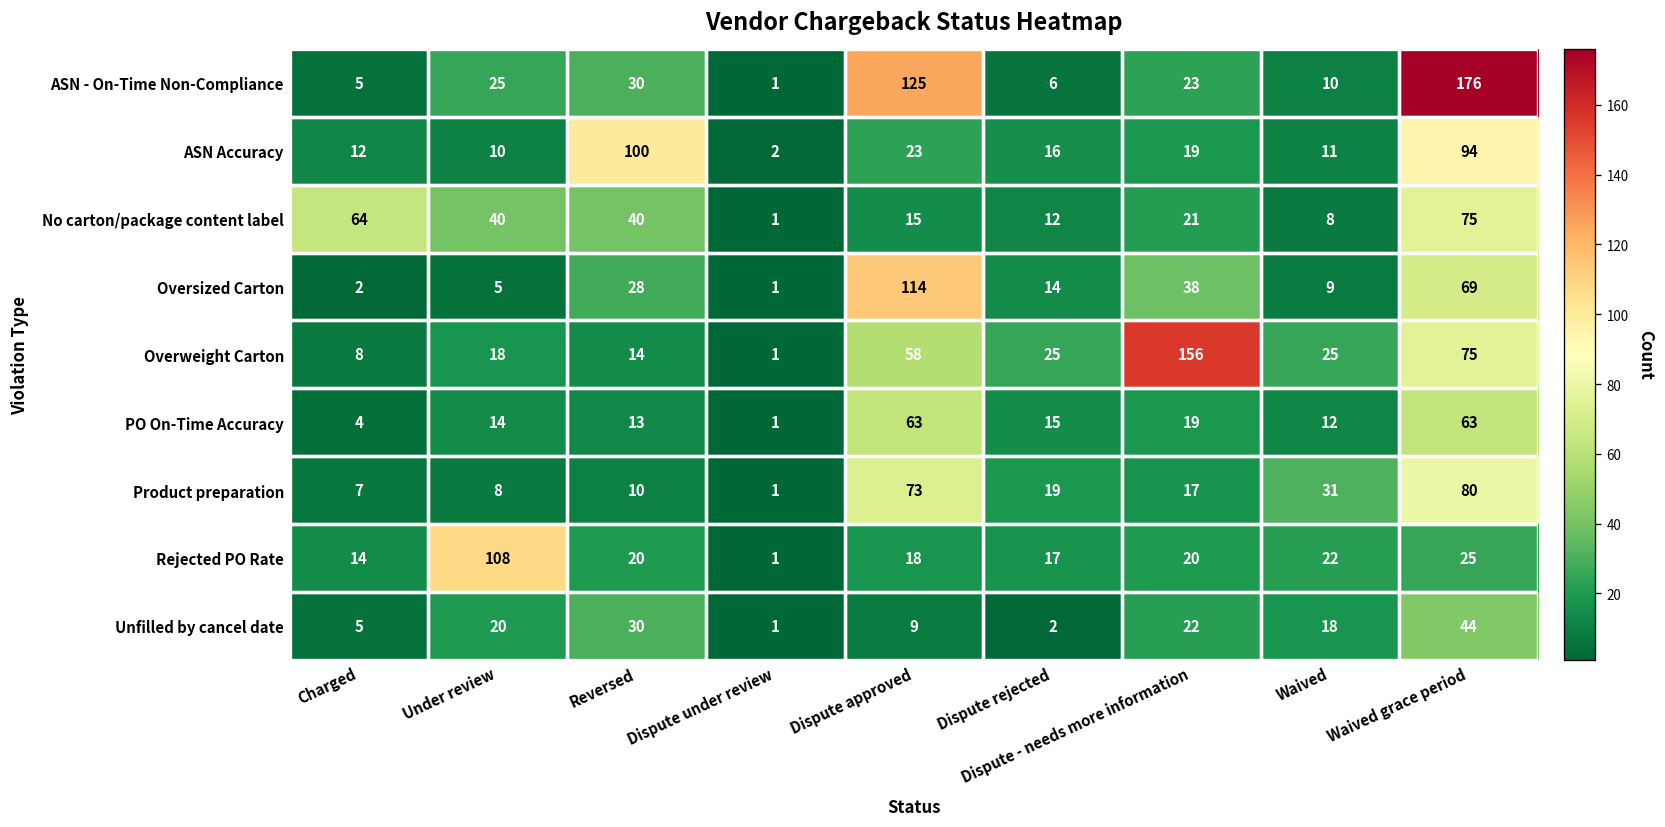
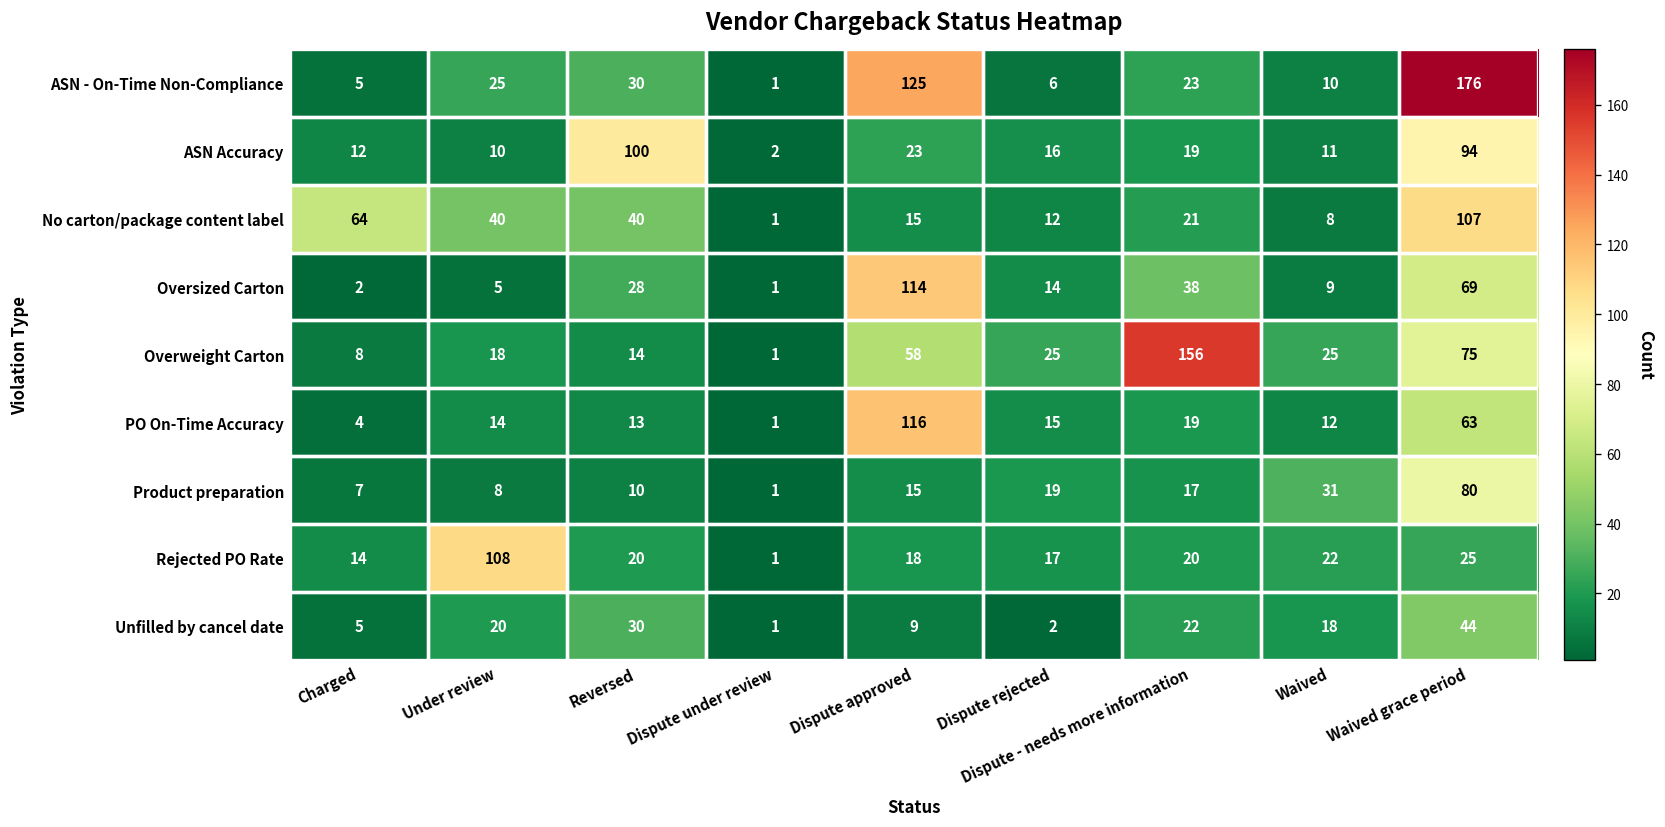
No carton/package content label, Waived grace period: 75 -> 107
PO On-Time Accuracy, Dispute approved: 63 -> 116
Product preparation, Dispute approved: 73 -> 15
